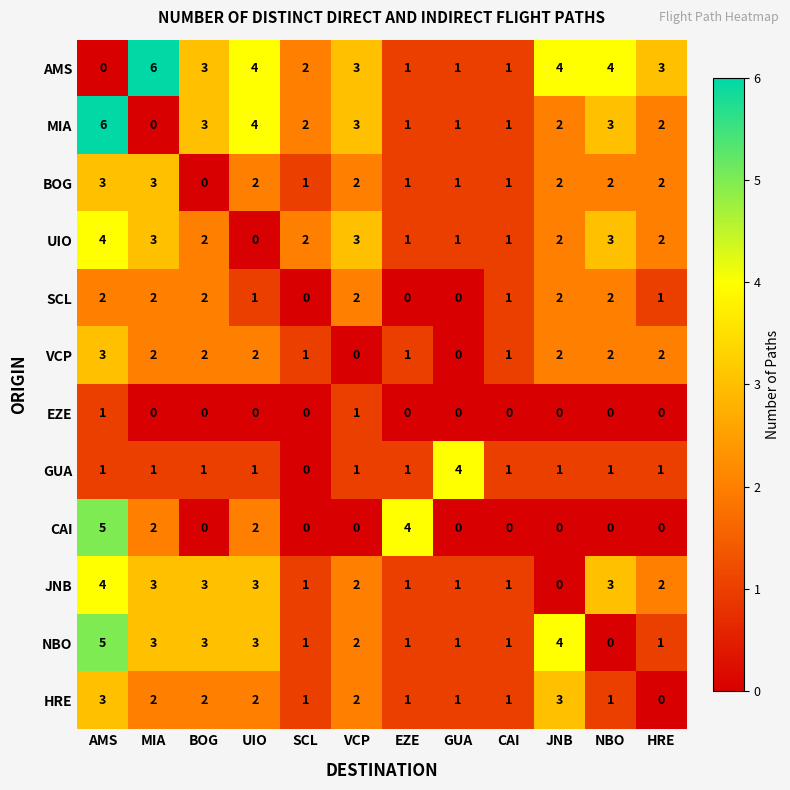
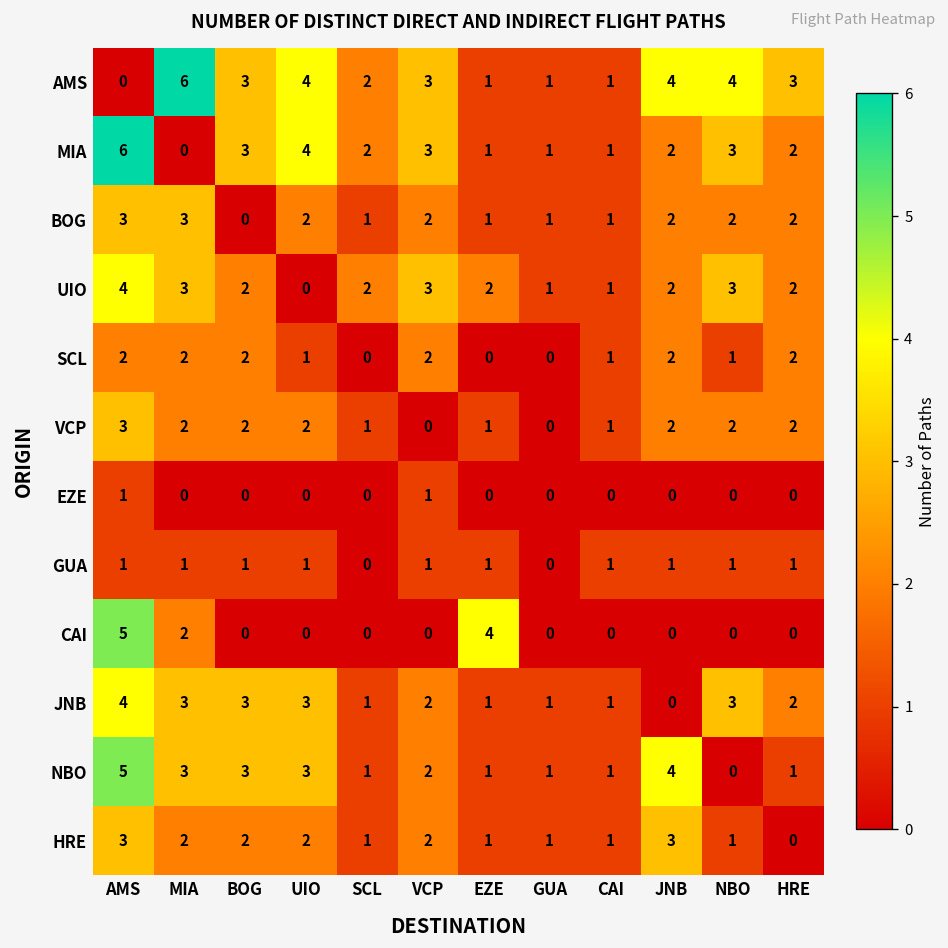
UIO, EZE: 1 -> 2
SCL, NBO: 2 -> 1
SCL, HRE: 1 -> 2
GUA, GUA: 4 -> 0
CAI, UIO: 2 -> 0
